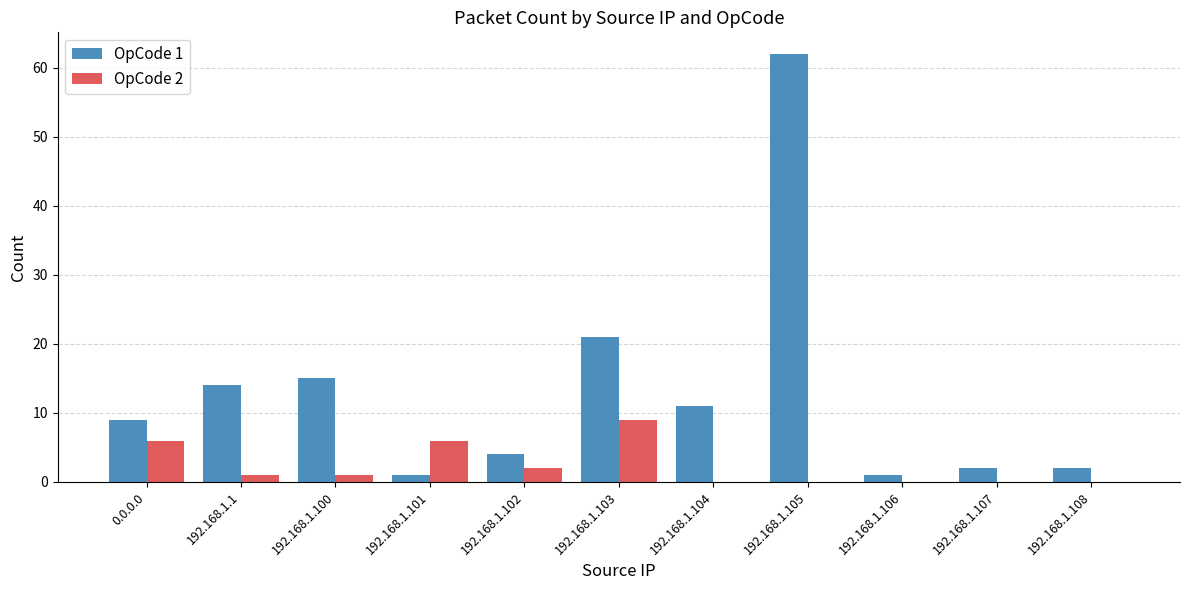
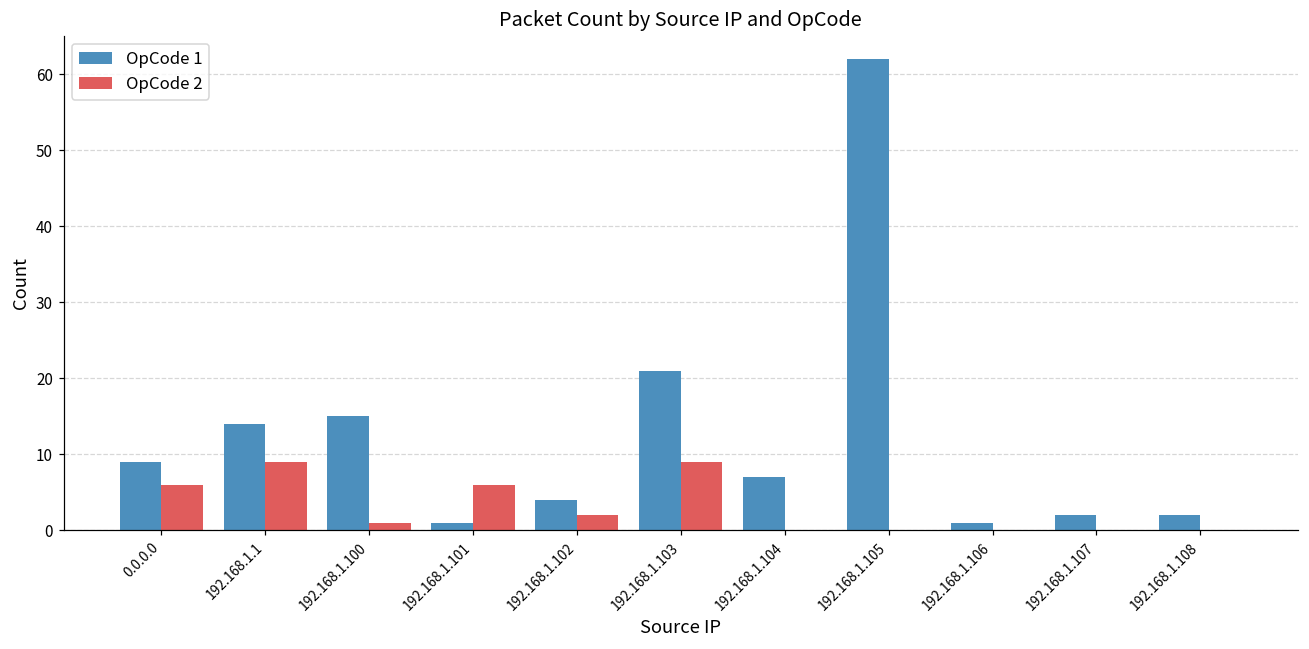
OpCode 2, 192.168.1.1: 1 -> 9
OpCode 1, 192.168.1.104: 11 -> 7
